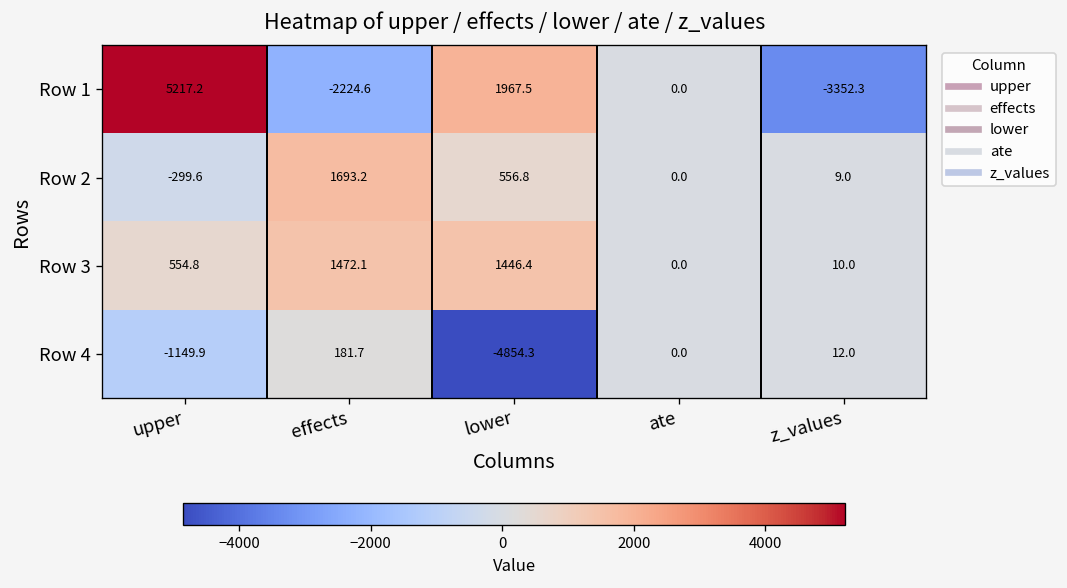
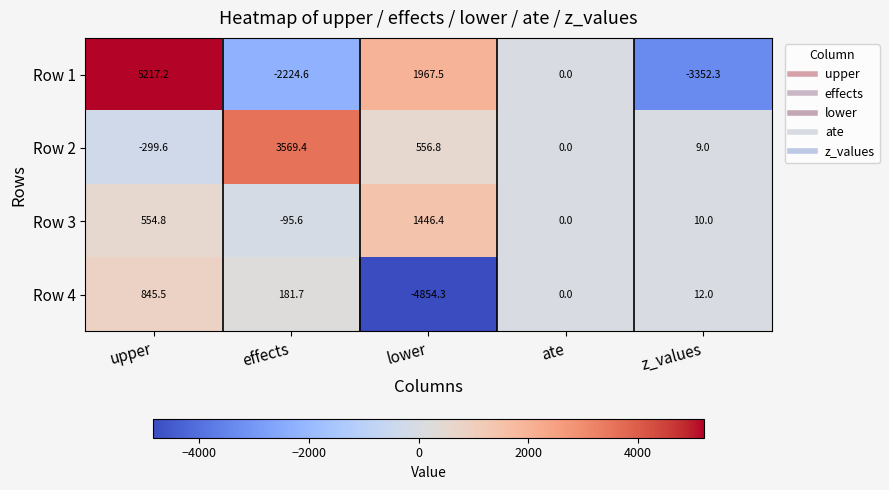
Row 2, effects: 1693.2 -> 3569.4
Row 3, effects: 1472.1 -> -95.6
Row 4, upper: -1149.9 -> 845.5
